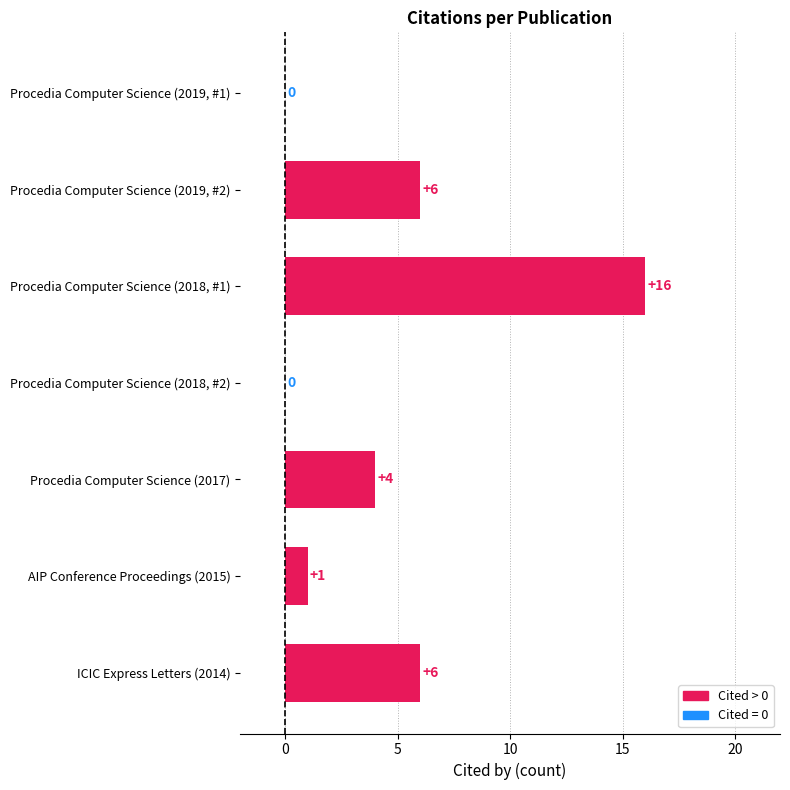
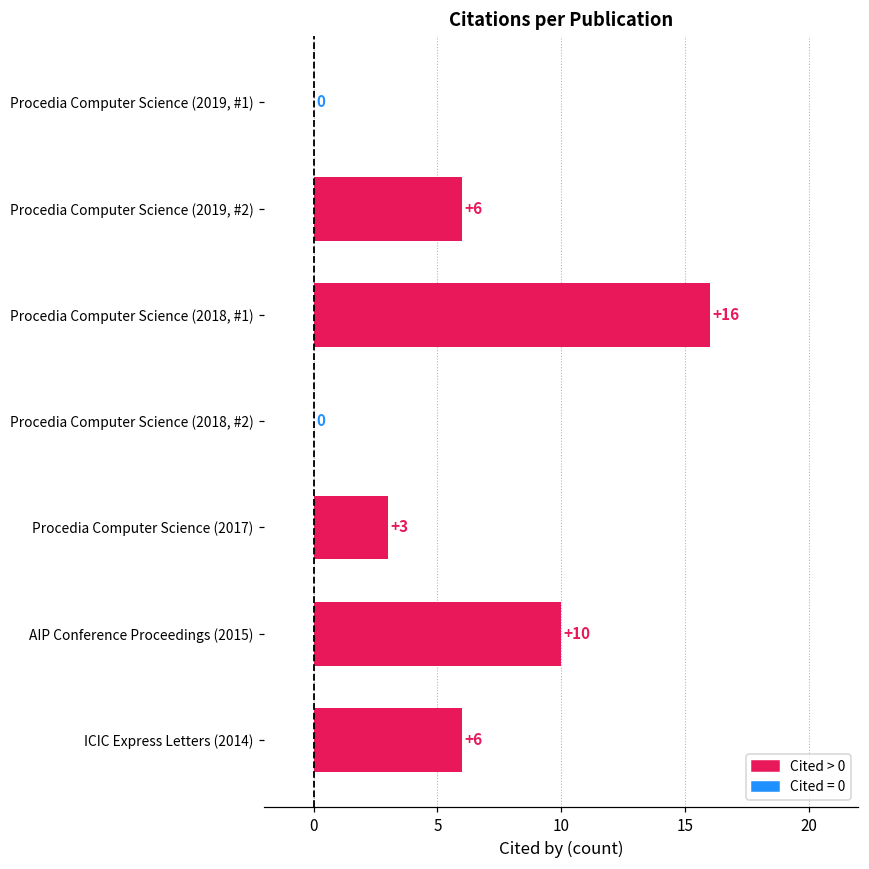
Procedia Computer Science (2017): +4 -> +3
AIP Conference Proceedings (2015): +1 -> +10
